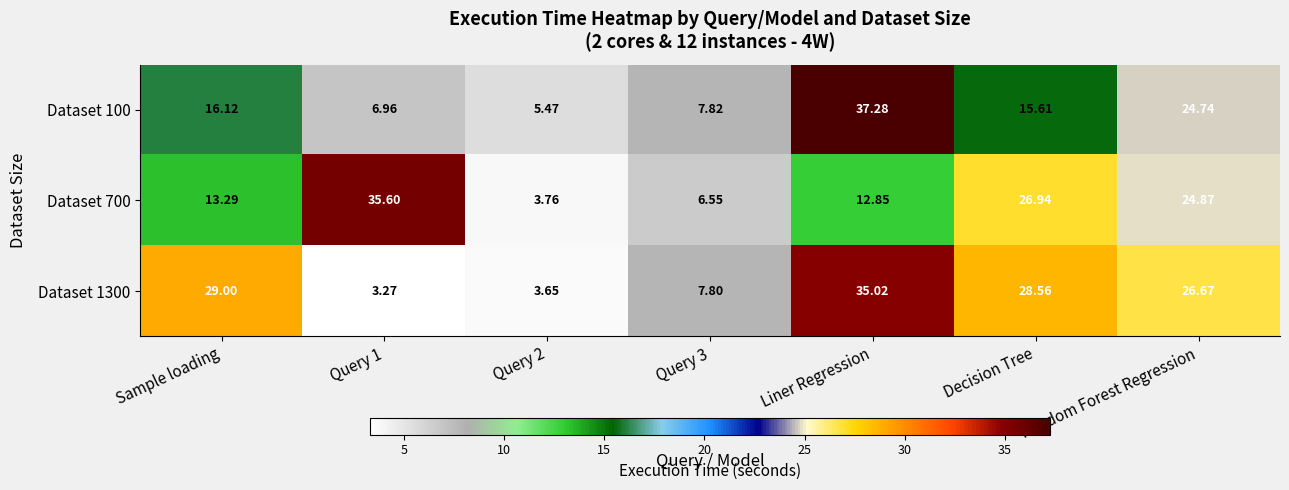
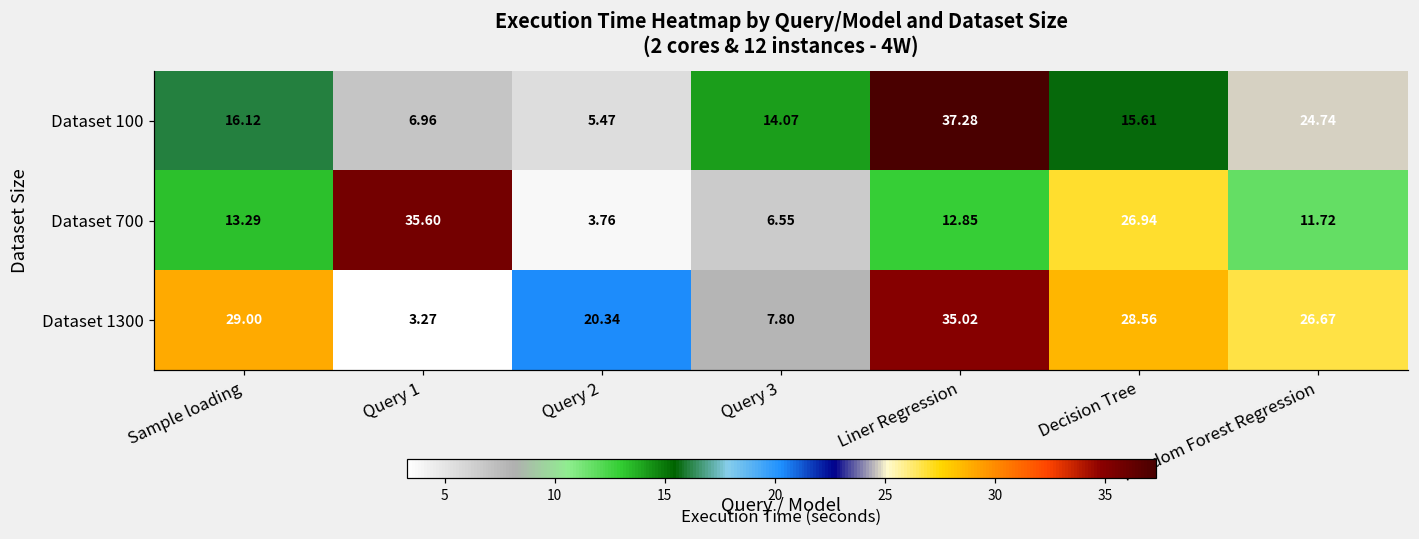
Dataset 100, Query 3: 7.82 -> 14.07
Dataset 700, Random Forest Regression: 24.87 -> 11.72
Dataset 1300, Query 2: 3.65 -> 20.34
